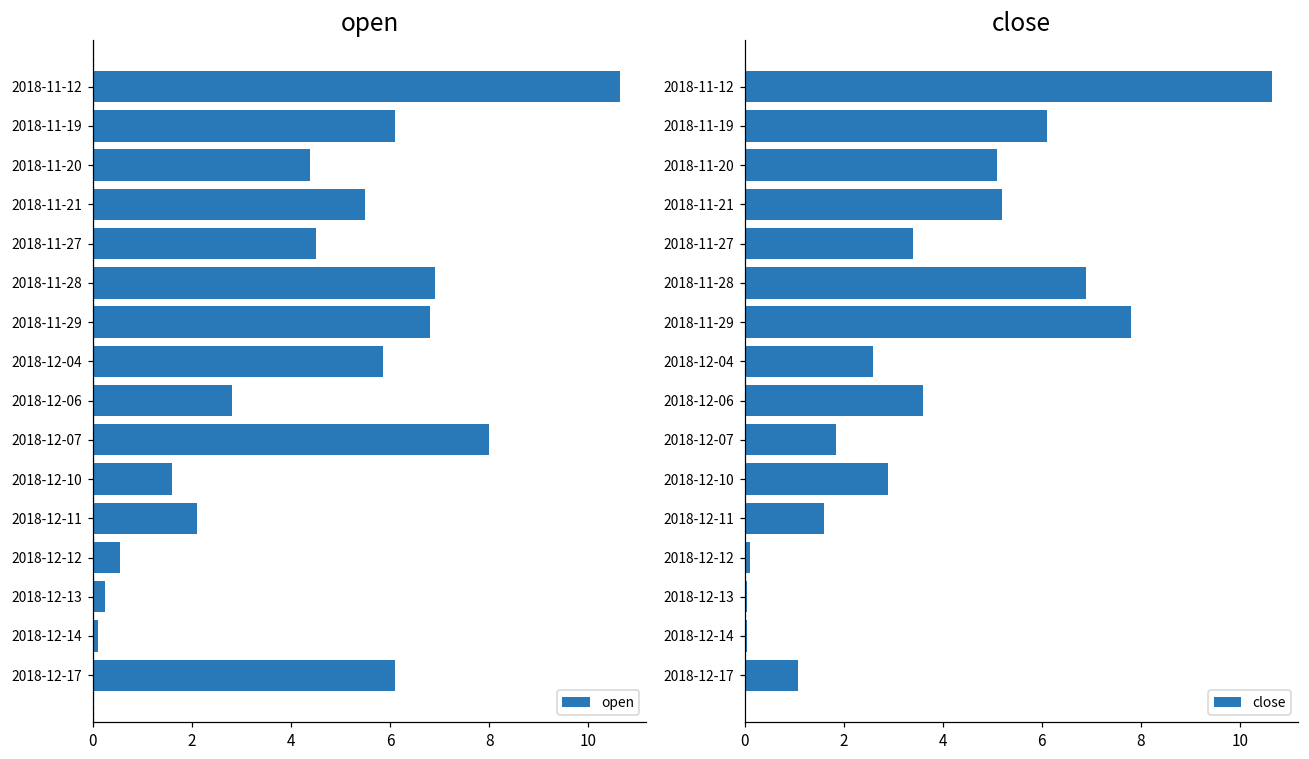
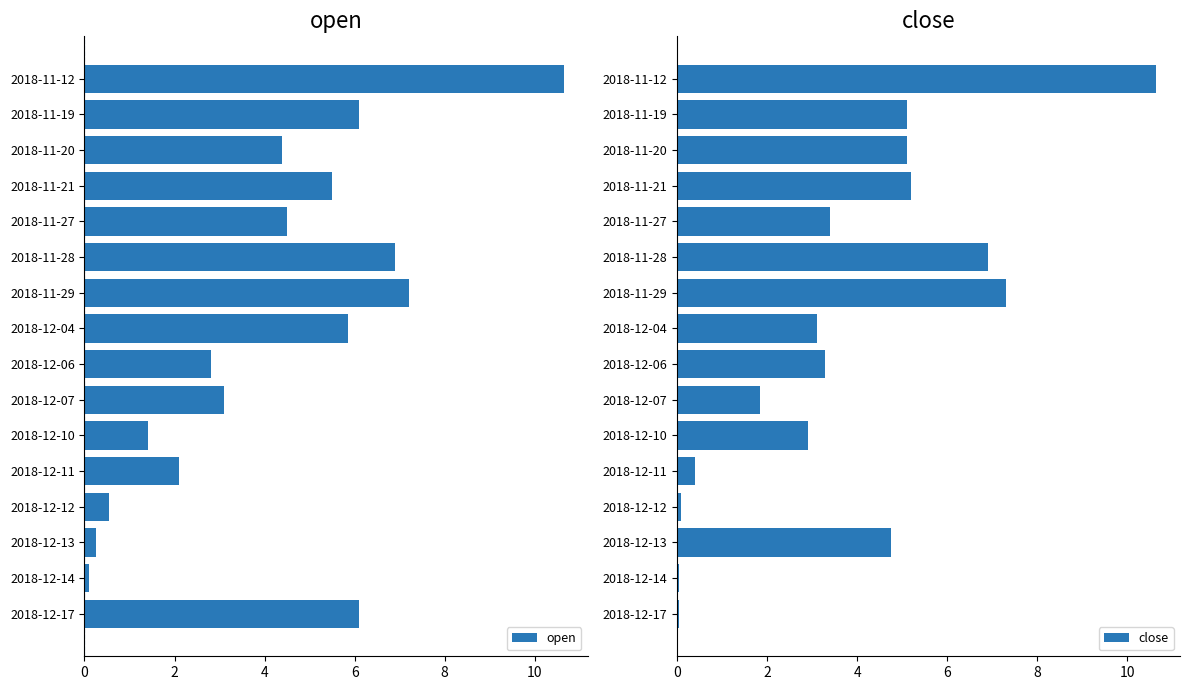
open, 2018-11-29: 6.8 -> 7.2
open, 2018-12-07: 8.0 -> 3.1
open, 2018-12-10: 1.6 -> 1.4
close, 2018-11-19: 6.1 -> 5.1
close, 2018-11-29: 7.8 -> 7.3
close, 2018-12-04: 2.6 -> 3.1
close, 2018-12-06: 3.6 -> 3.3
close, 2018-12-11: 1.6 -> 0.4
close, 2018-12-13: 0.1 -> 4.8
close, 2018-12-17: 1.1 -> 0.1
